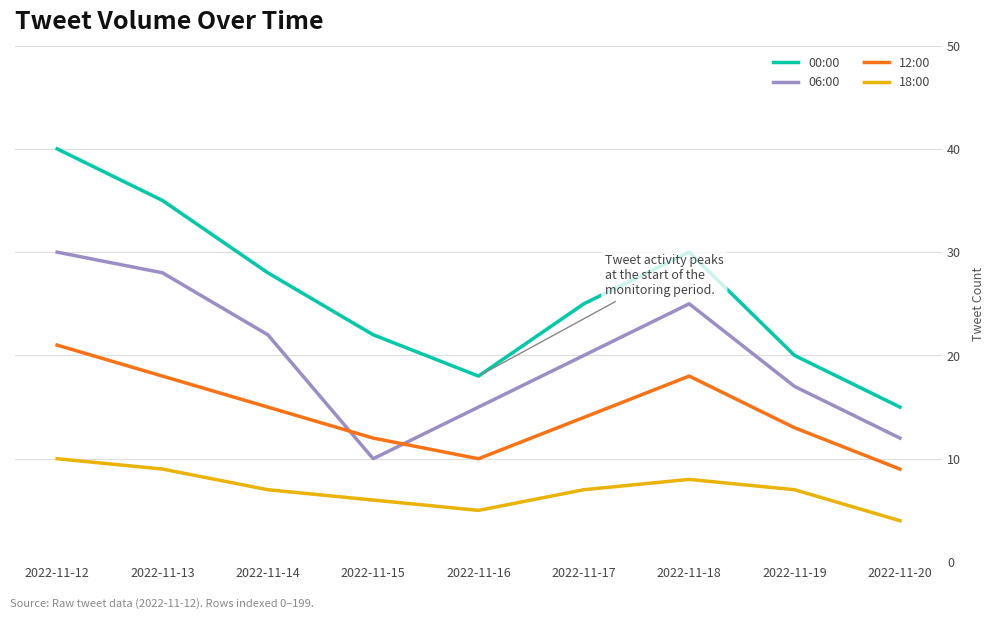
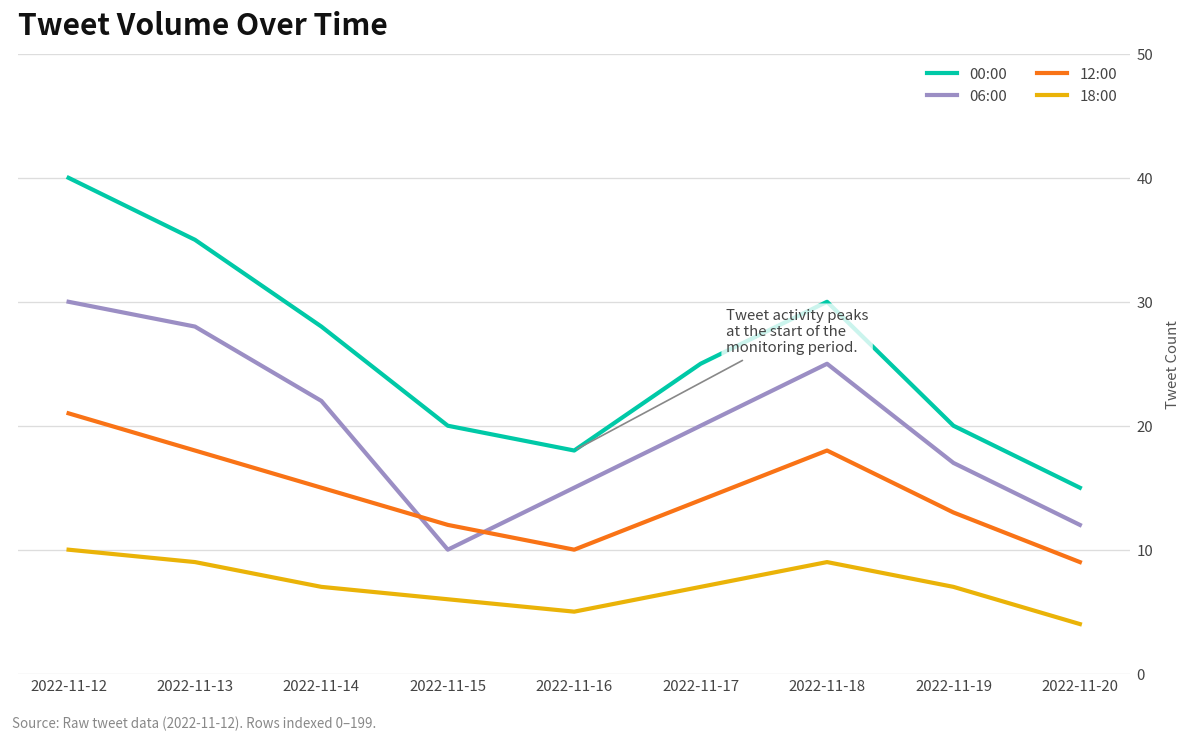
00:00, 2022-11-15: 22 -> 20
18:00, 2022-11-18: 8 -> 9
